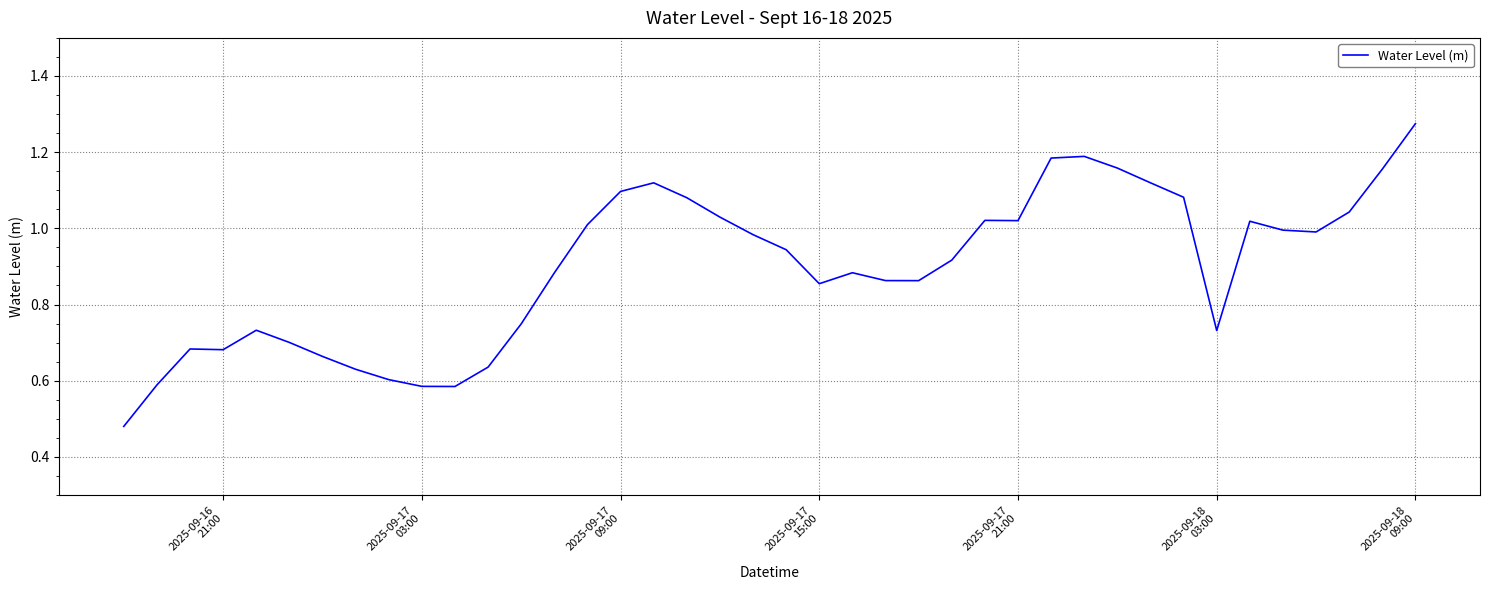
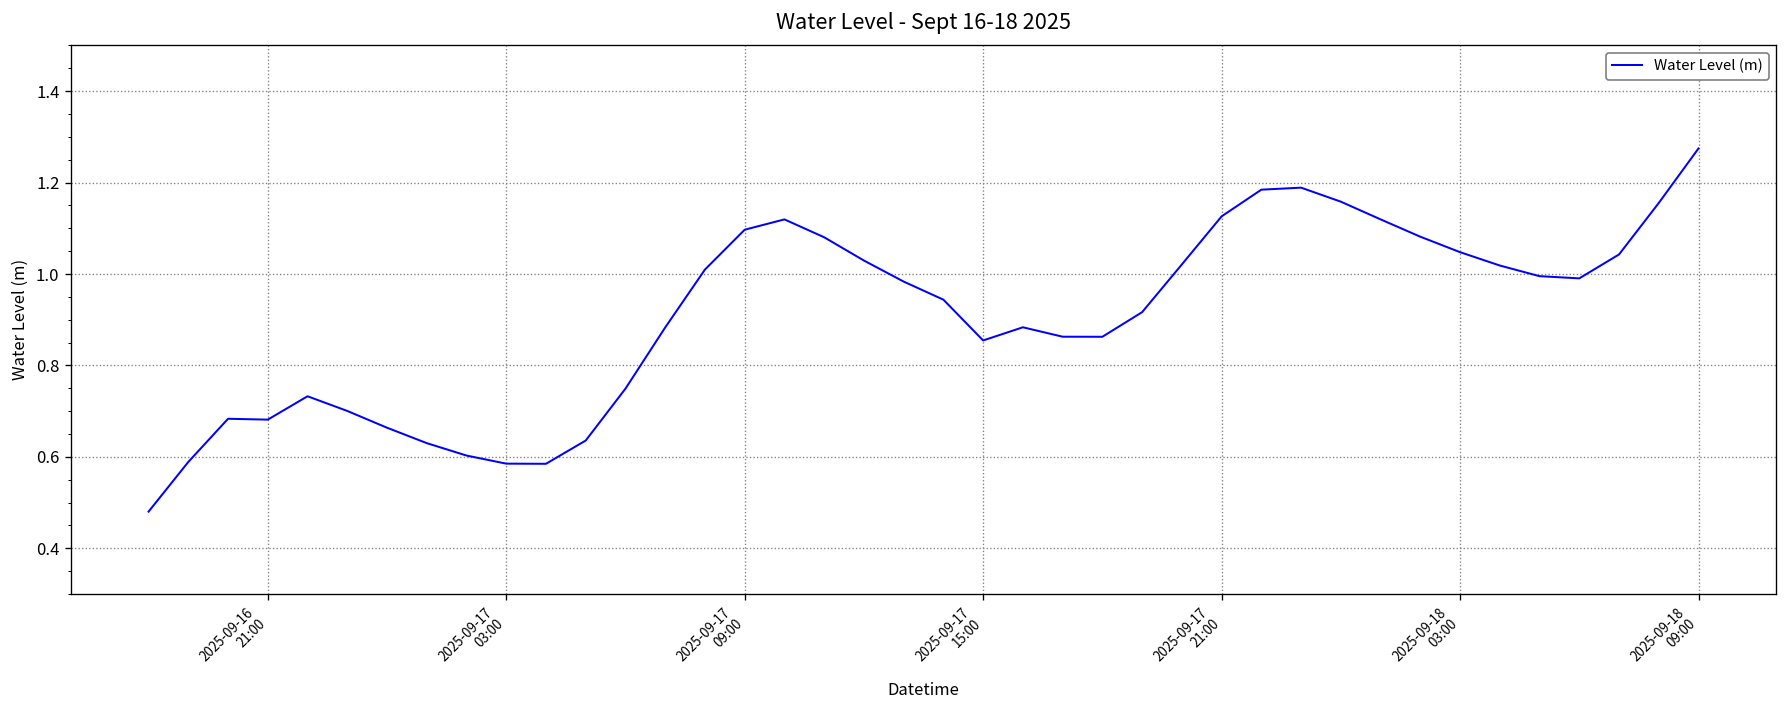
2025-09-17 21:00: 1.02 -> 1.13
2025-09-18 03:00: 0.73 -> 1.05
